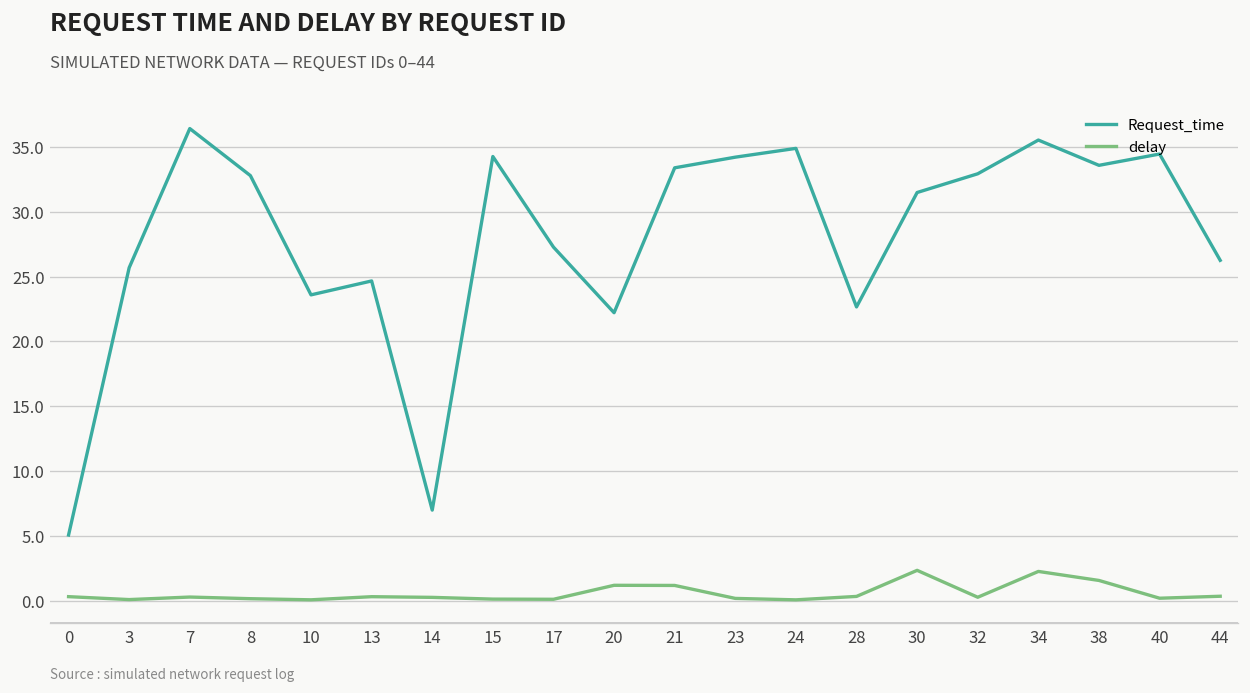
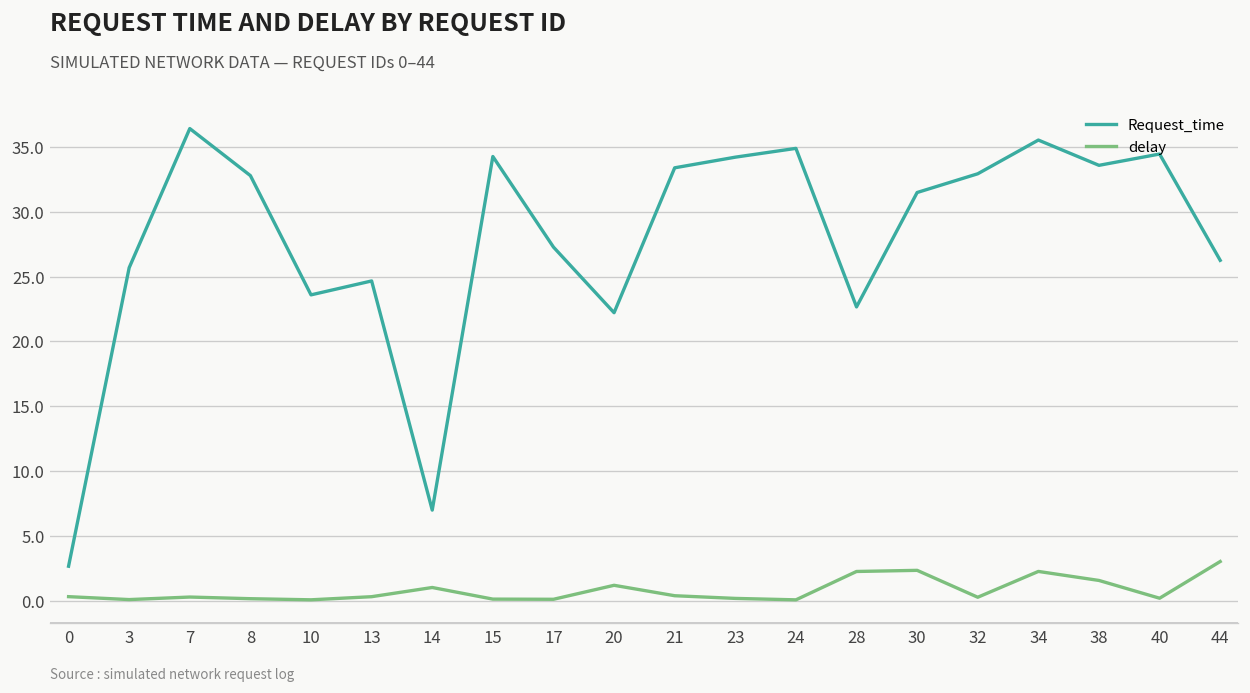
Request_time, 0: 5.1 -> 2.7
delay, 14: 0.3 -> 1.0
delay, 21: 1.2 -> 0.4
delay, 28: 0.3 -> 2.3
delay, 44: 0.4 -> 3.0
